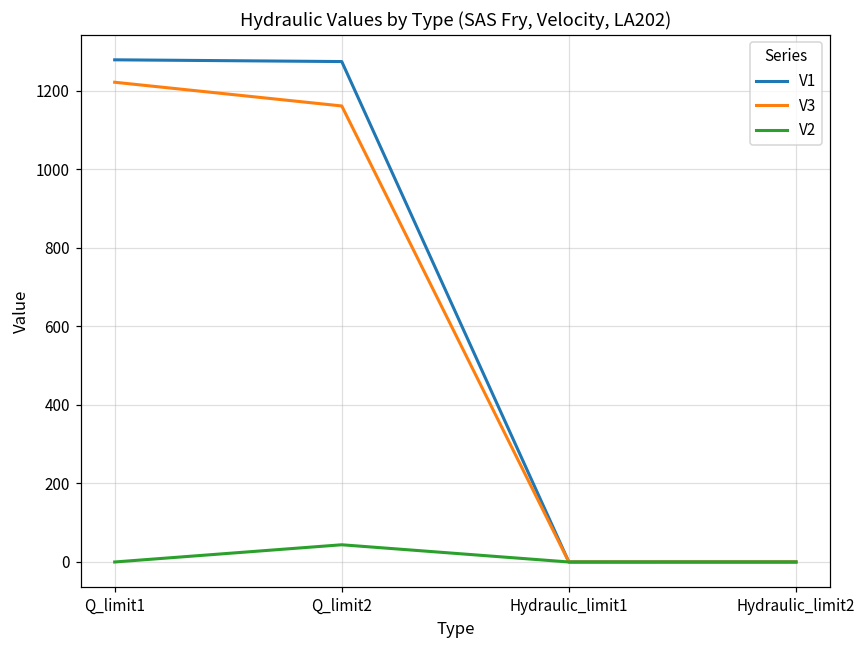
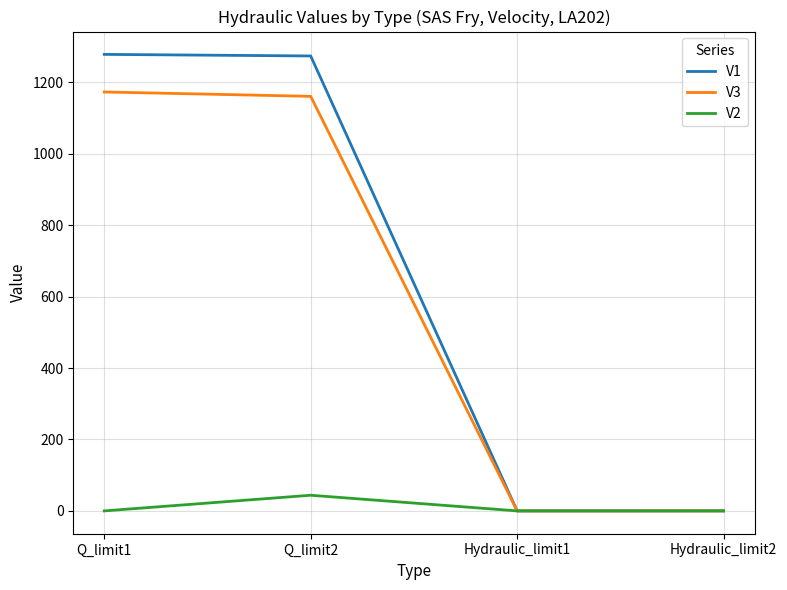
V3, Q_limit1: 1220 -> 1170
